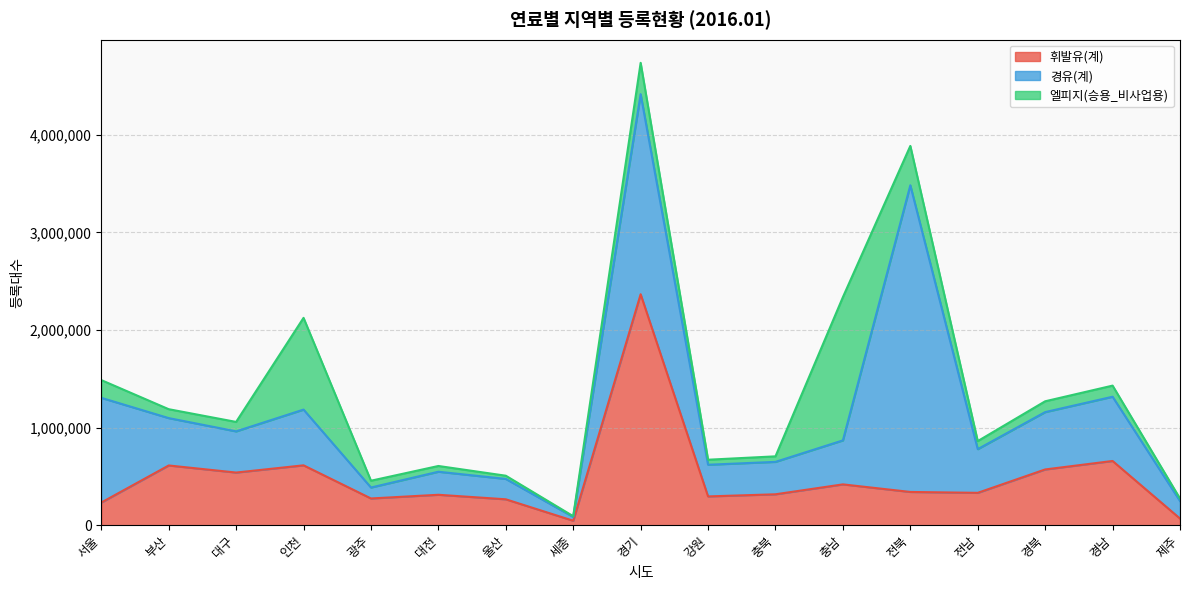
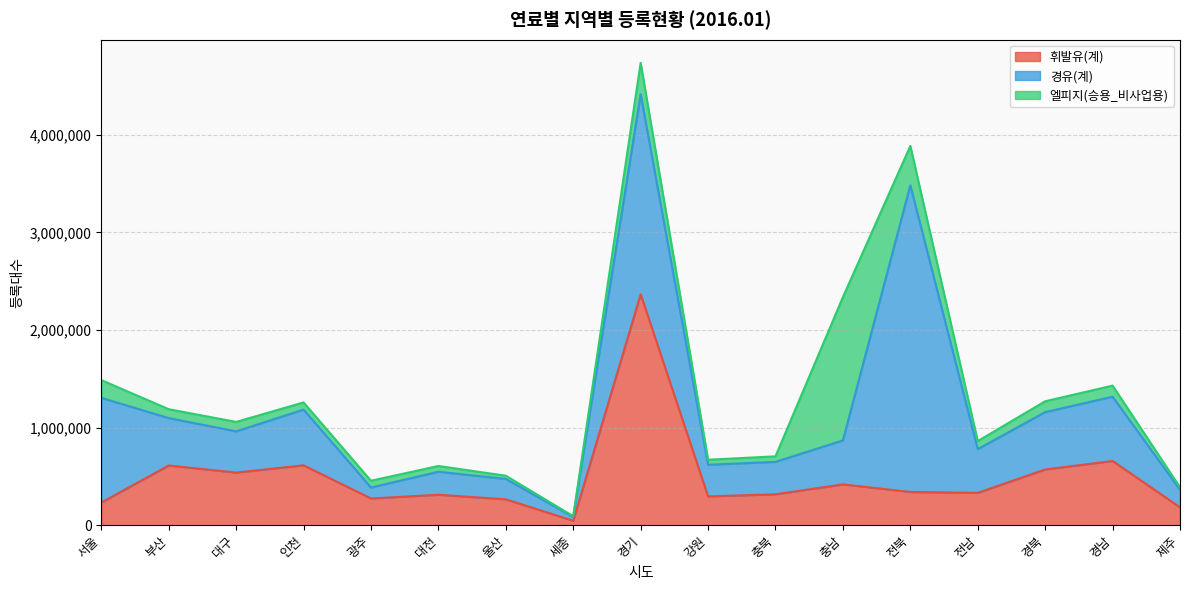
엘피지(승용_비사업용), 인천: 900,000 -> 100,000
휘발유(계), 제주: 100,000 -> 200,000
